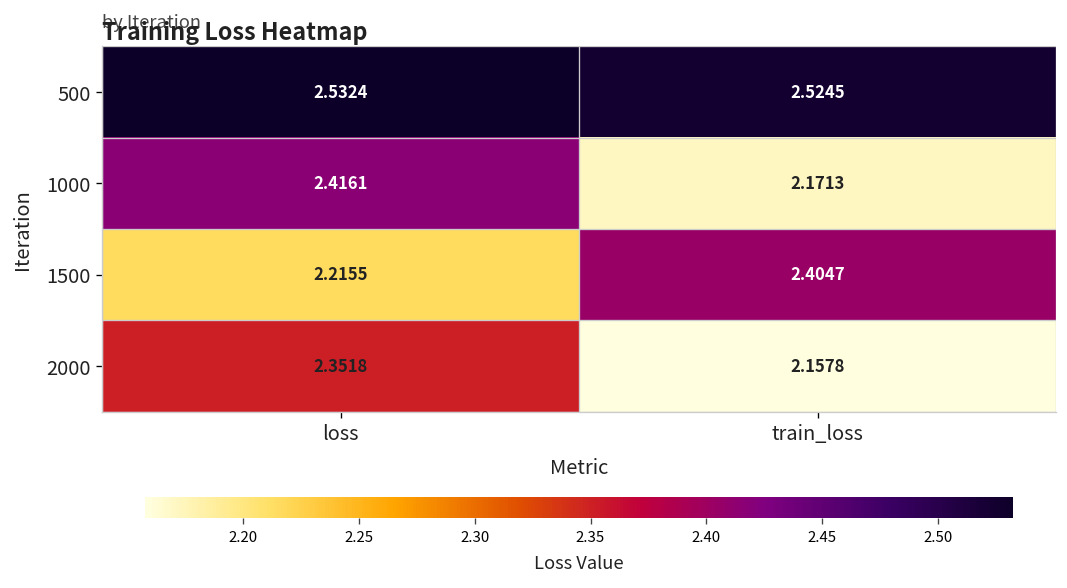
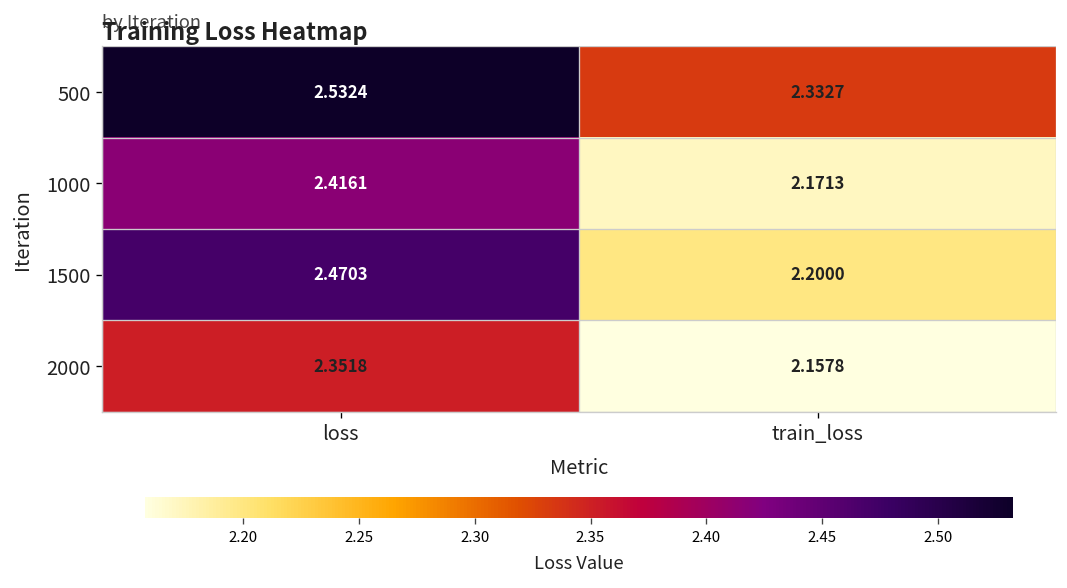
500, train_loss: 2.5245 -> 2.3327
1500, loss: 2.2155 -> 2.4703
1500, train_loss: 2.4047 -> 2.2000
